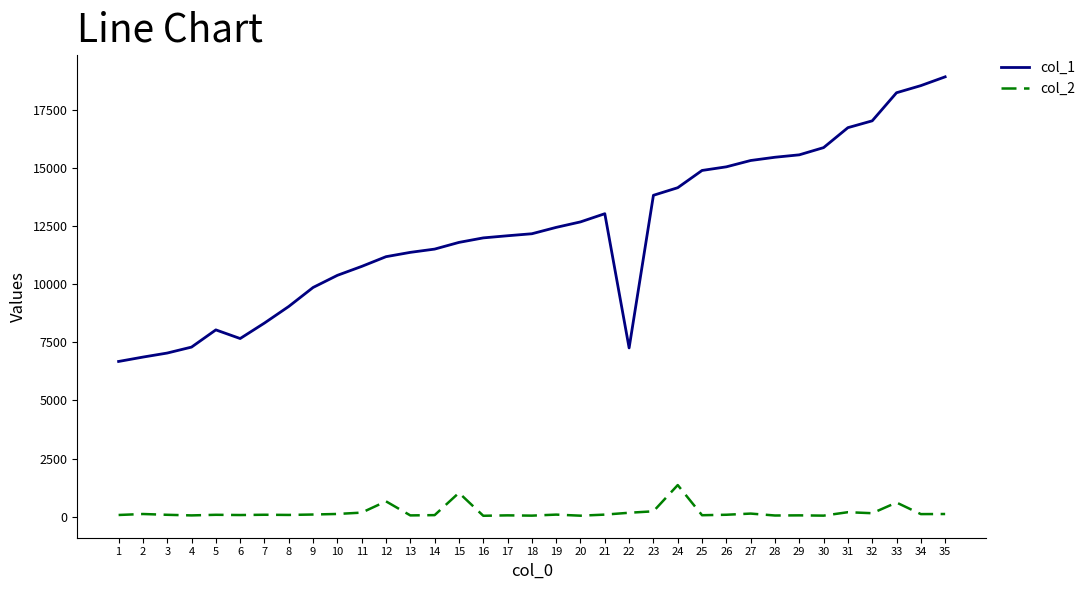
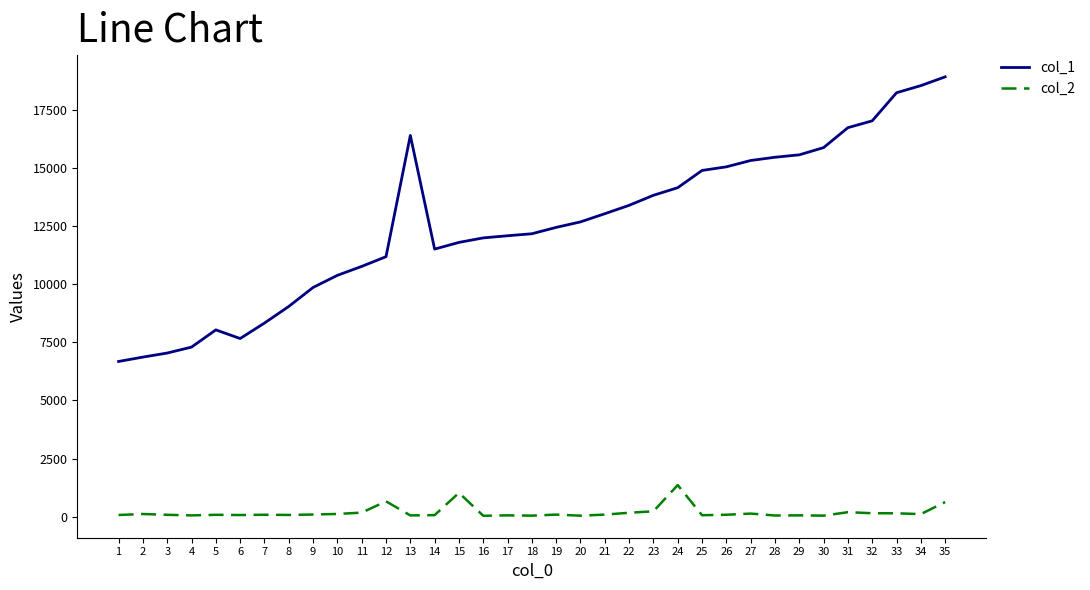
col_1, 13: 11400 -> 16400
col_1, 22: 7300 -> 13400
col_2, 33: 600 -> 100
col_2, 35: 100 -> 600
